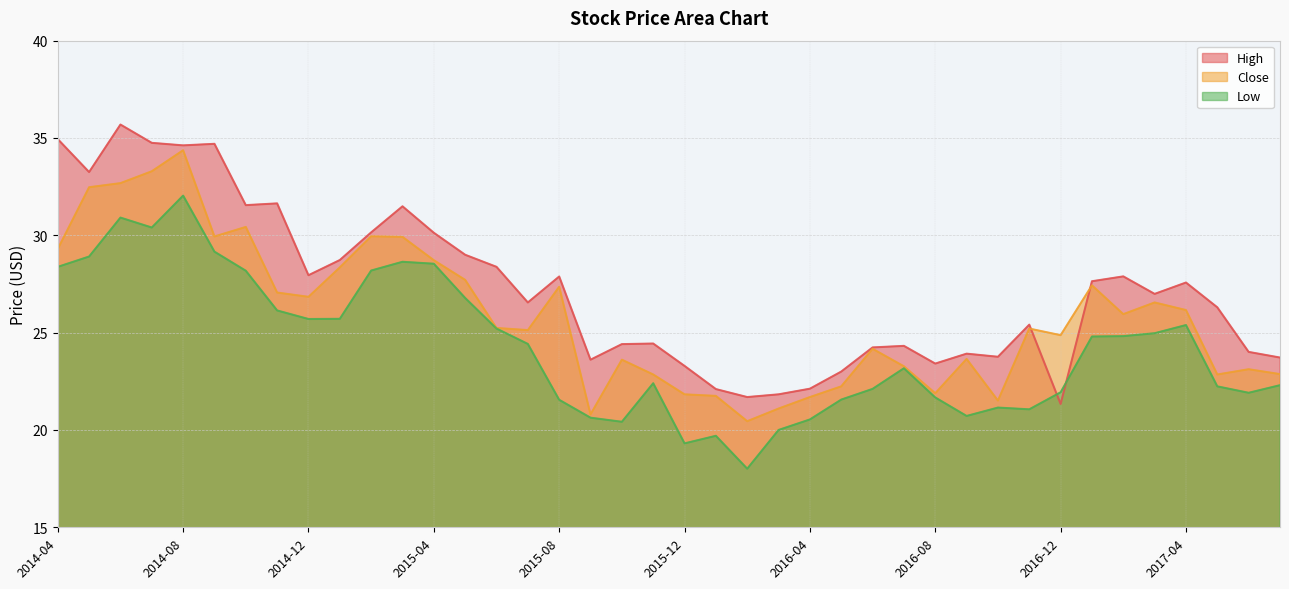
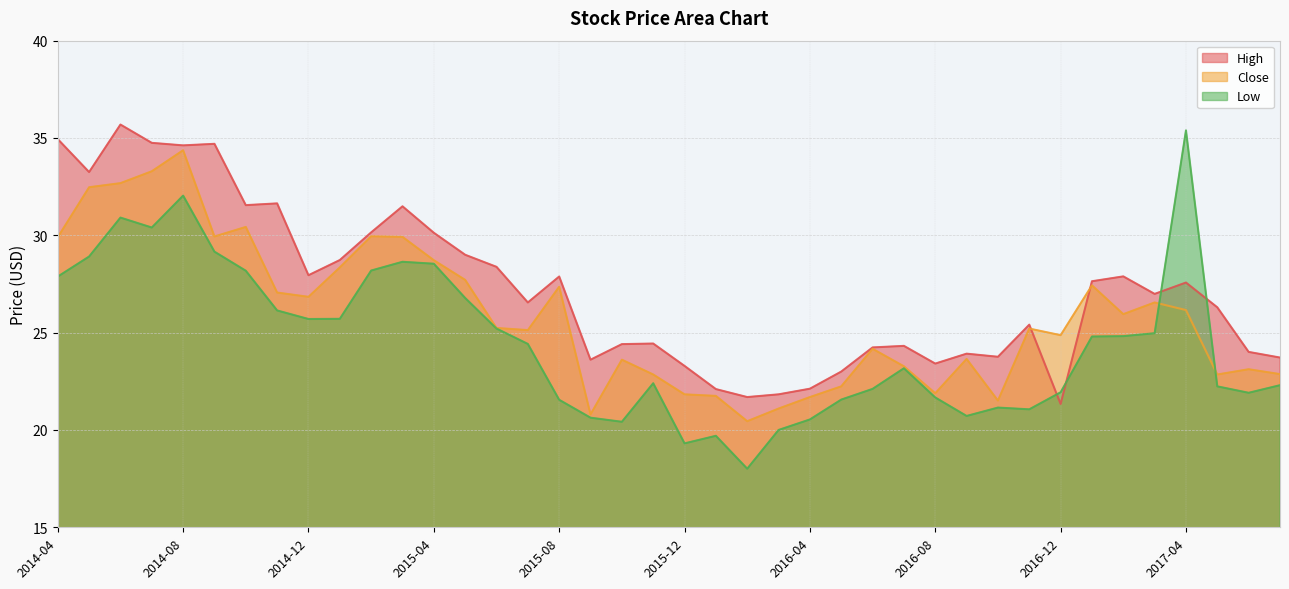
Close, 2014-04: 29.3 -> 29.9
Low, 2014-04: 28.4 -> 27.9
Low, 2017-04: 25.4 -> 35.4
